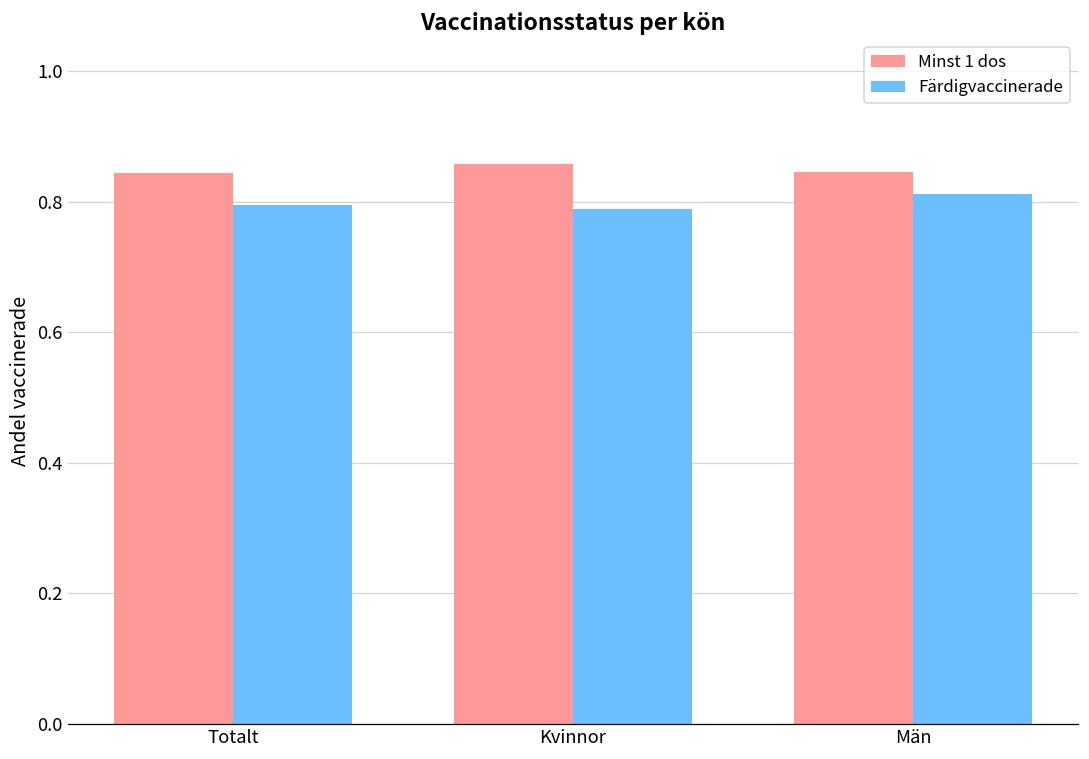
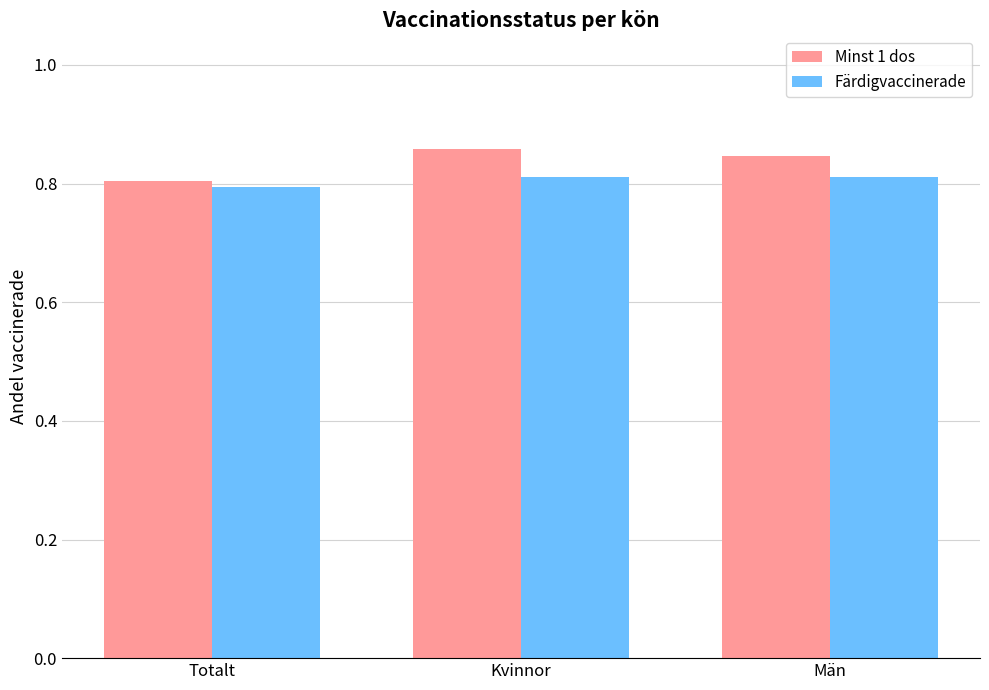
Minst 1 dos, Totalt: 0.84 -> 0.80
Färdigvaccinerade, Kvinnor: 0.79 -> 0.81
